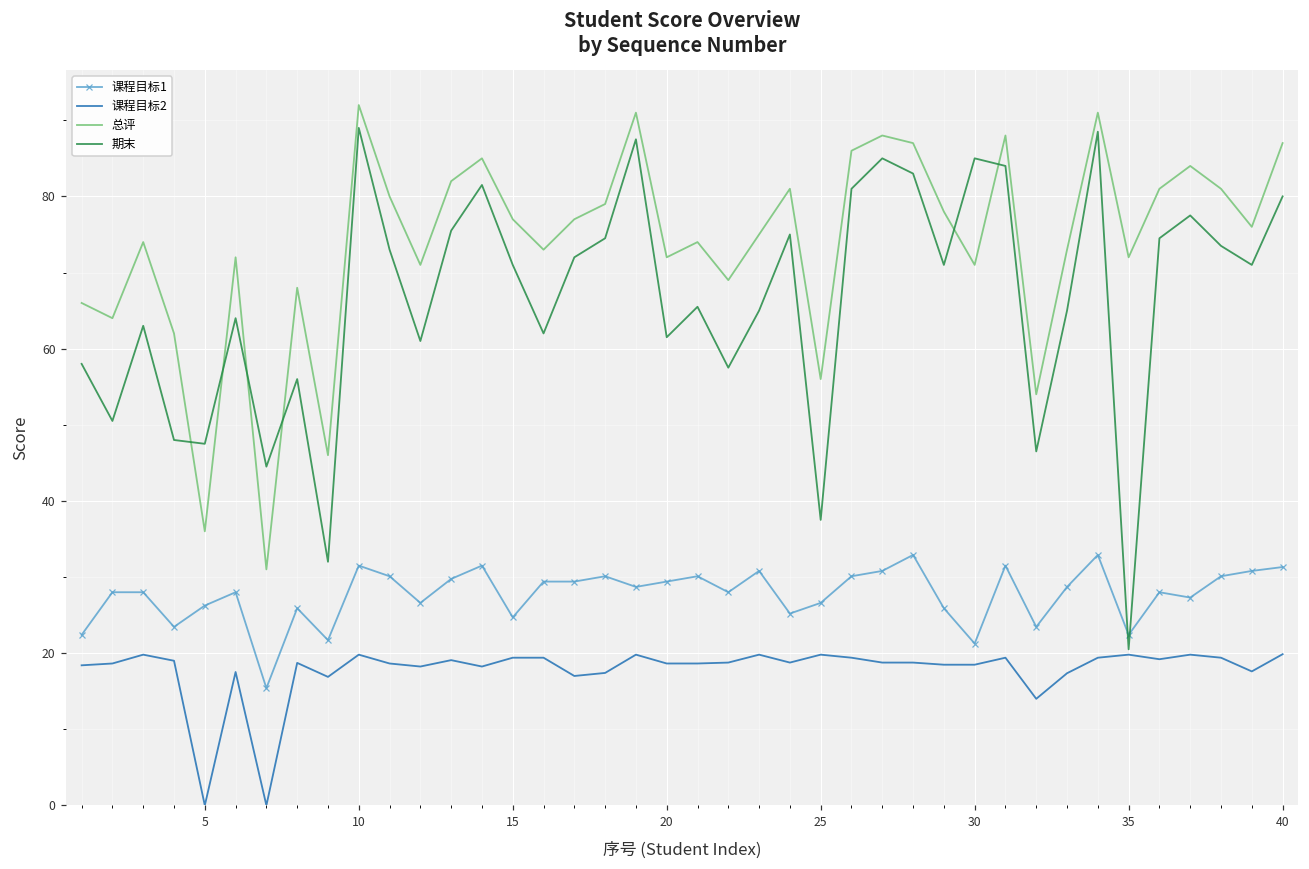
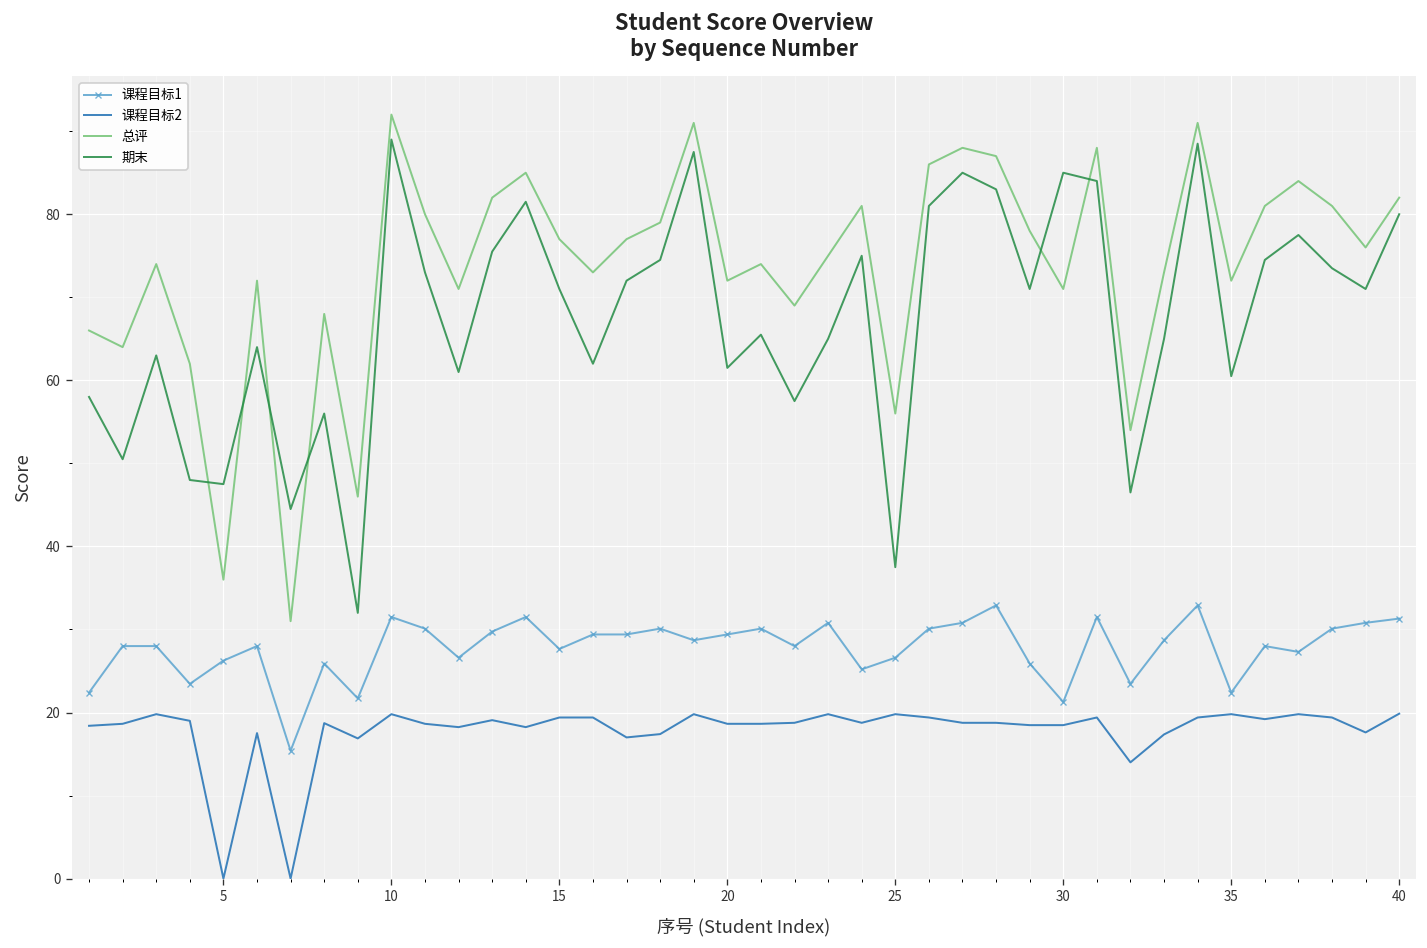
课程目标1, 15: 25 -> 28
期末, 35: 21 -> 61
总评, 40: 87 -> 82
